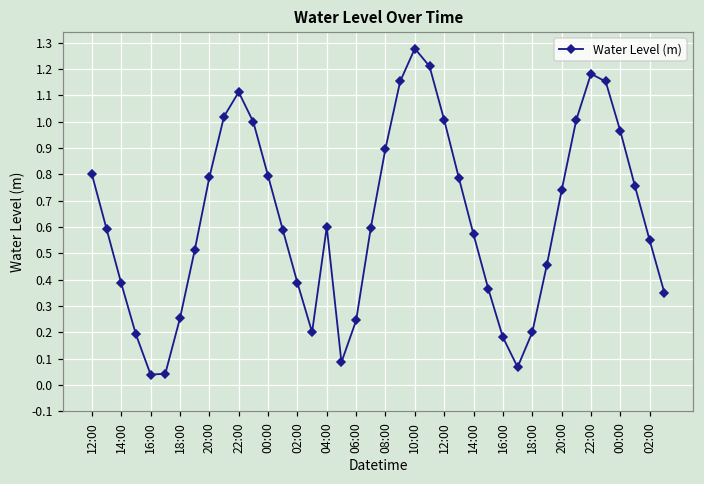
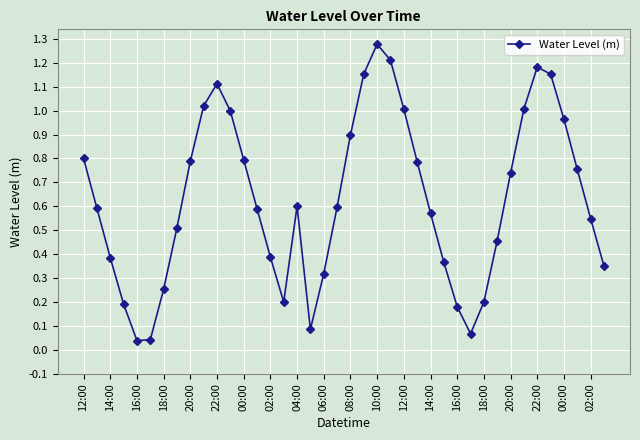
06:00: 0.24 -> 0.32
